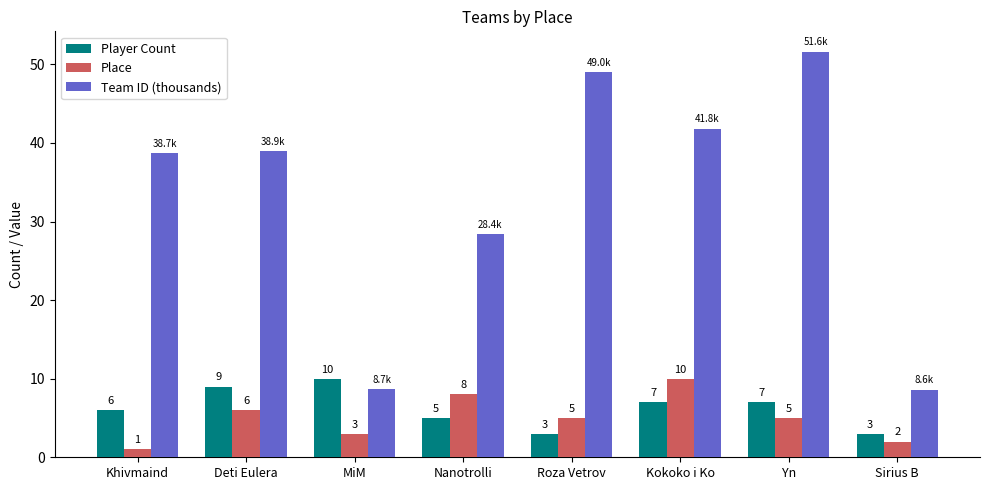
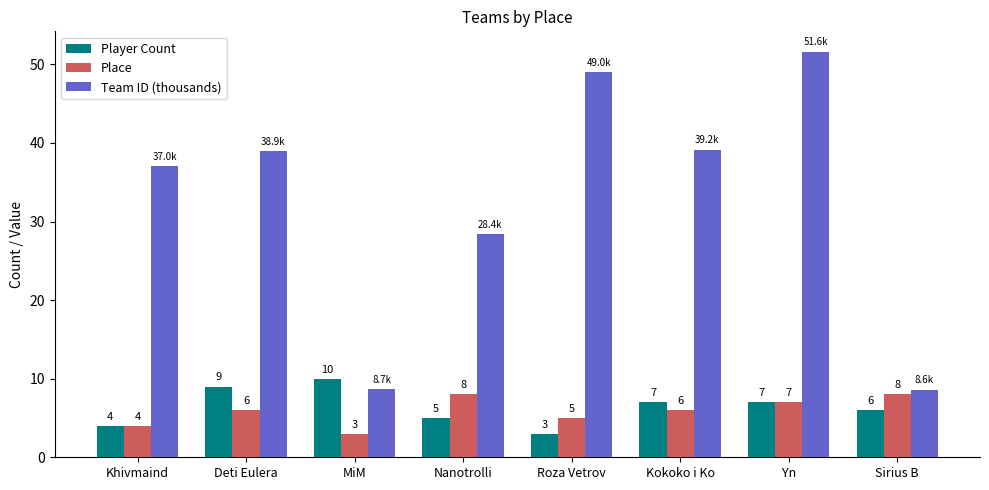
Player Count, Khivmaind: 6 -> 4
Place, Khivmaind: 1 -> 4
Team ID (thousands), Khivmaind: 38.7k -> 37.0k
Place, Kokoko i Ko: 10 -> 6
Team ID (thousands), Kokoko i Ko: 41.8k -> 39.2k
Place, Yn: 5 -> 7
Player Count, Sirius B: 3 -> 6
Place, Sirius B: 2 -> 8
